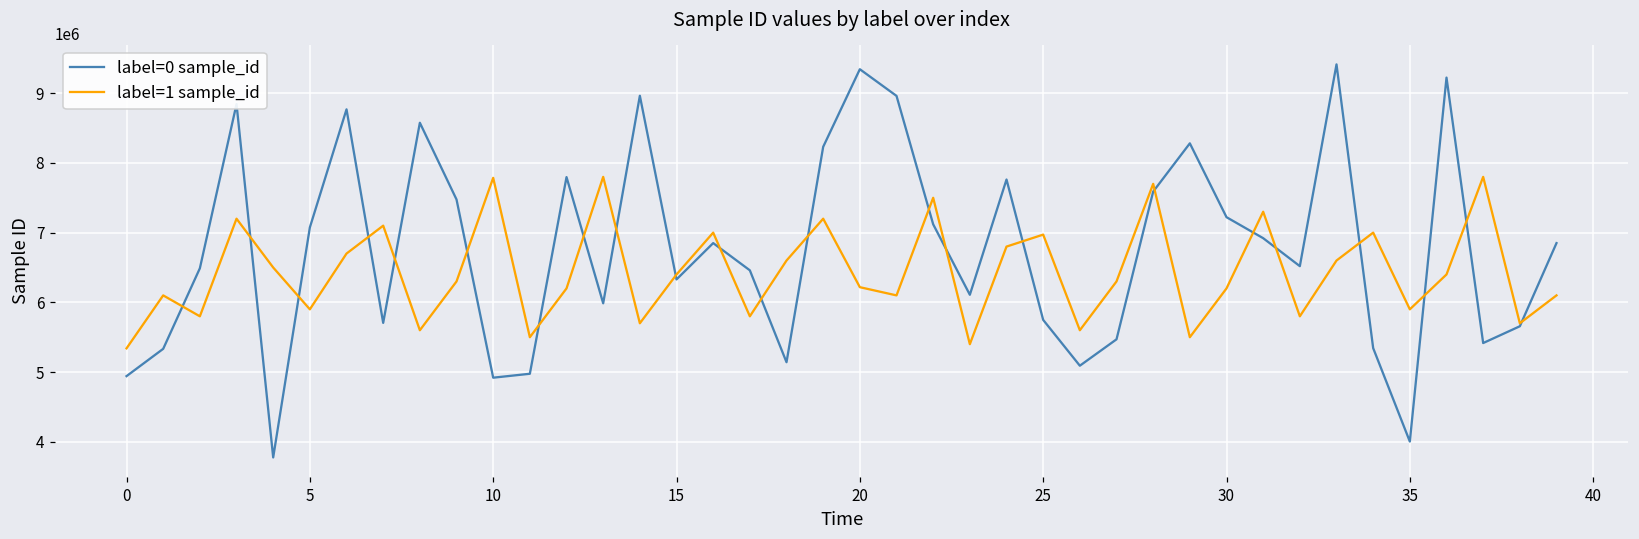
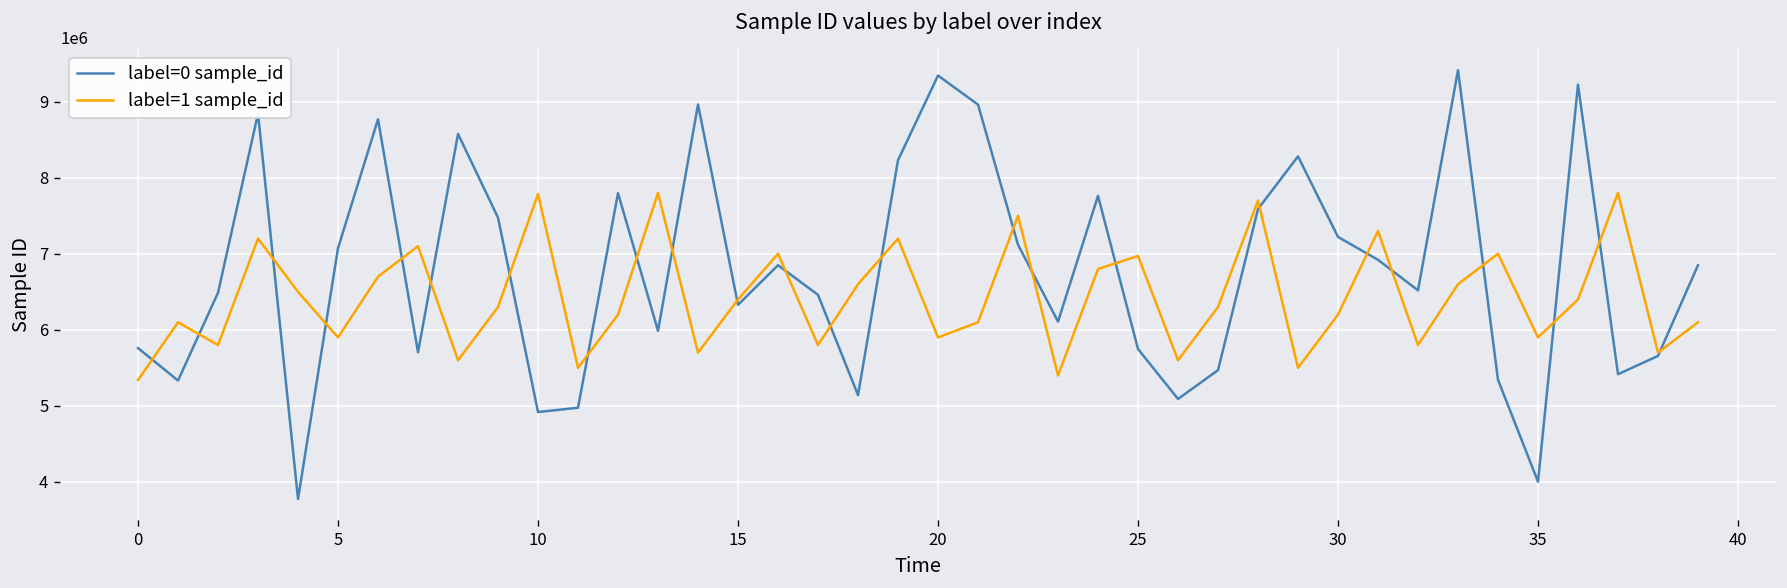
label=0 sample_id, 0: 4900000 -> 5800000
label=1 sample_id, 20: 6200000 -> 5900000
